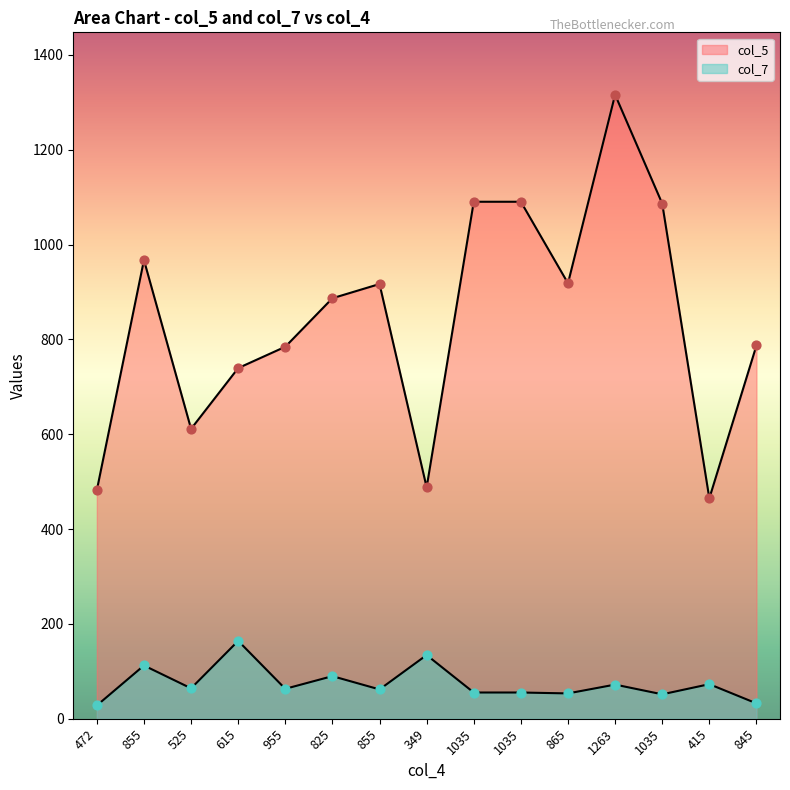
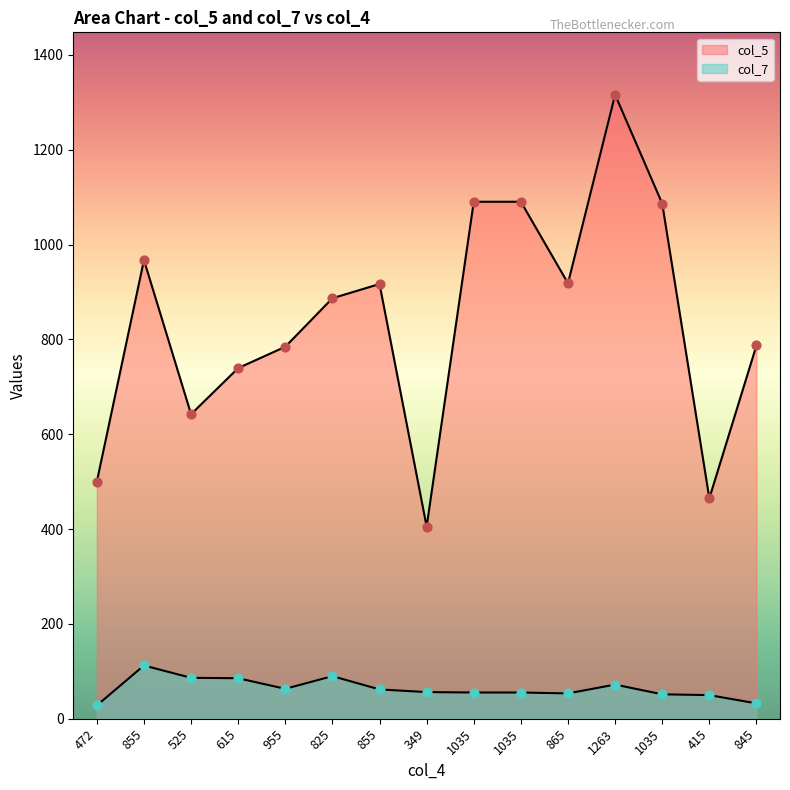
col_5, 472: 480 -> 500
col_5, 525: 610 -> 640
col_7, 525: 60 -> 90
col_7, 615: 160 -> 90
col_5, 349: 490 -> 410
col_7, 349: 130 -> 60
col_7, 415: 70 -> 50
